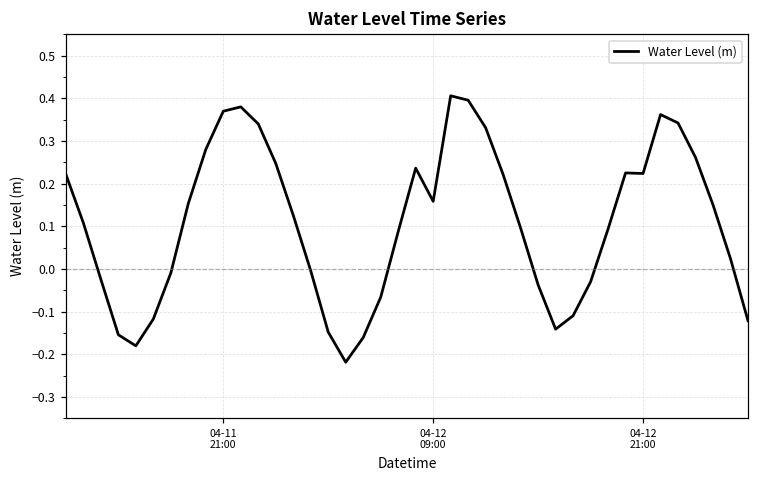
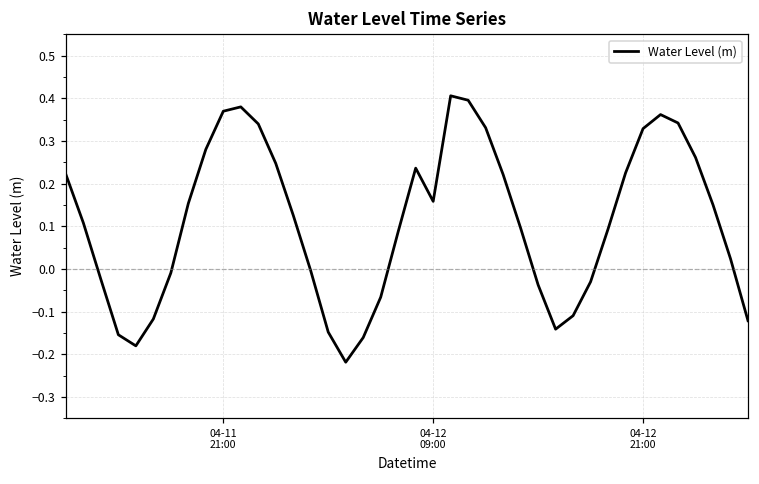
04-12 21:00: 0.22 -> 0.33
